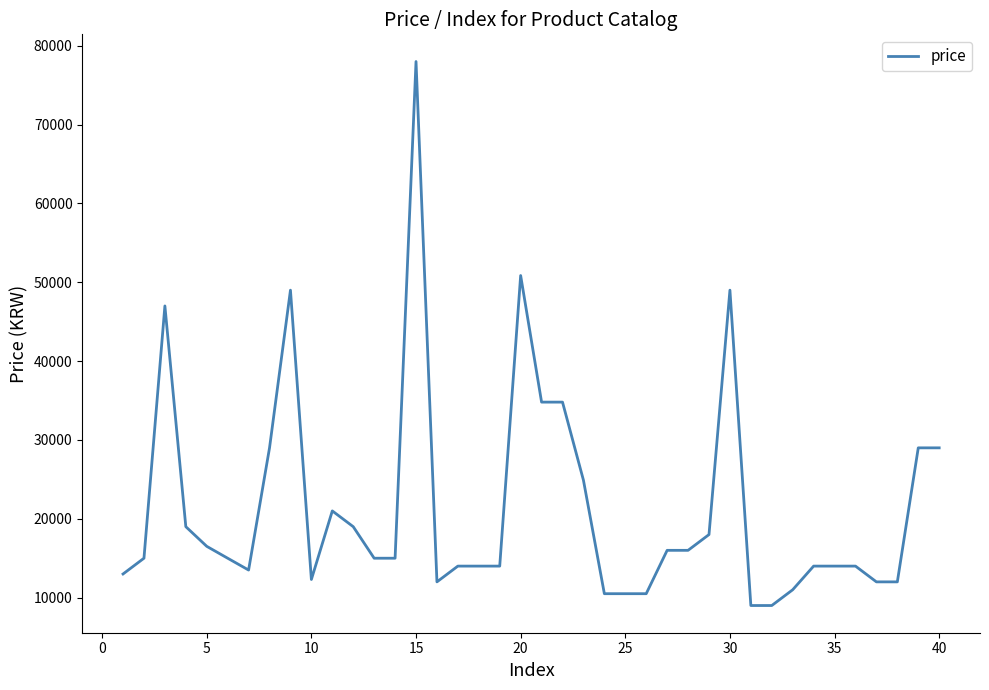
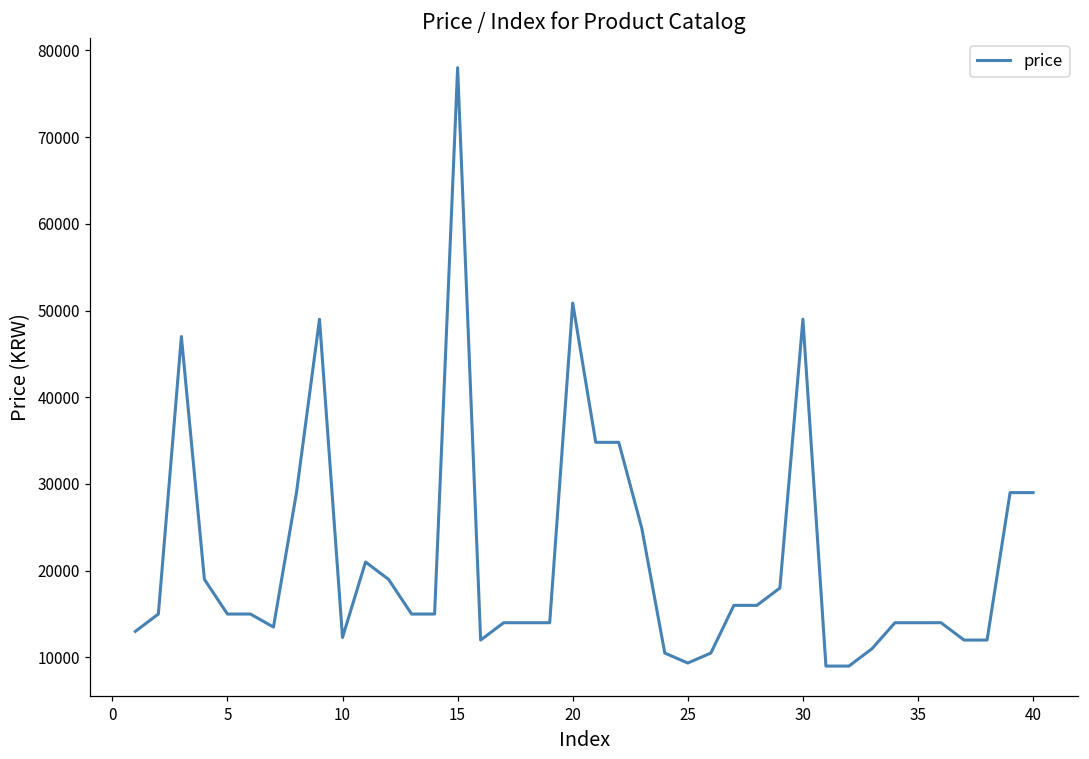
5: 17000 -> 15000
25: 11000 -> 9000
